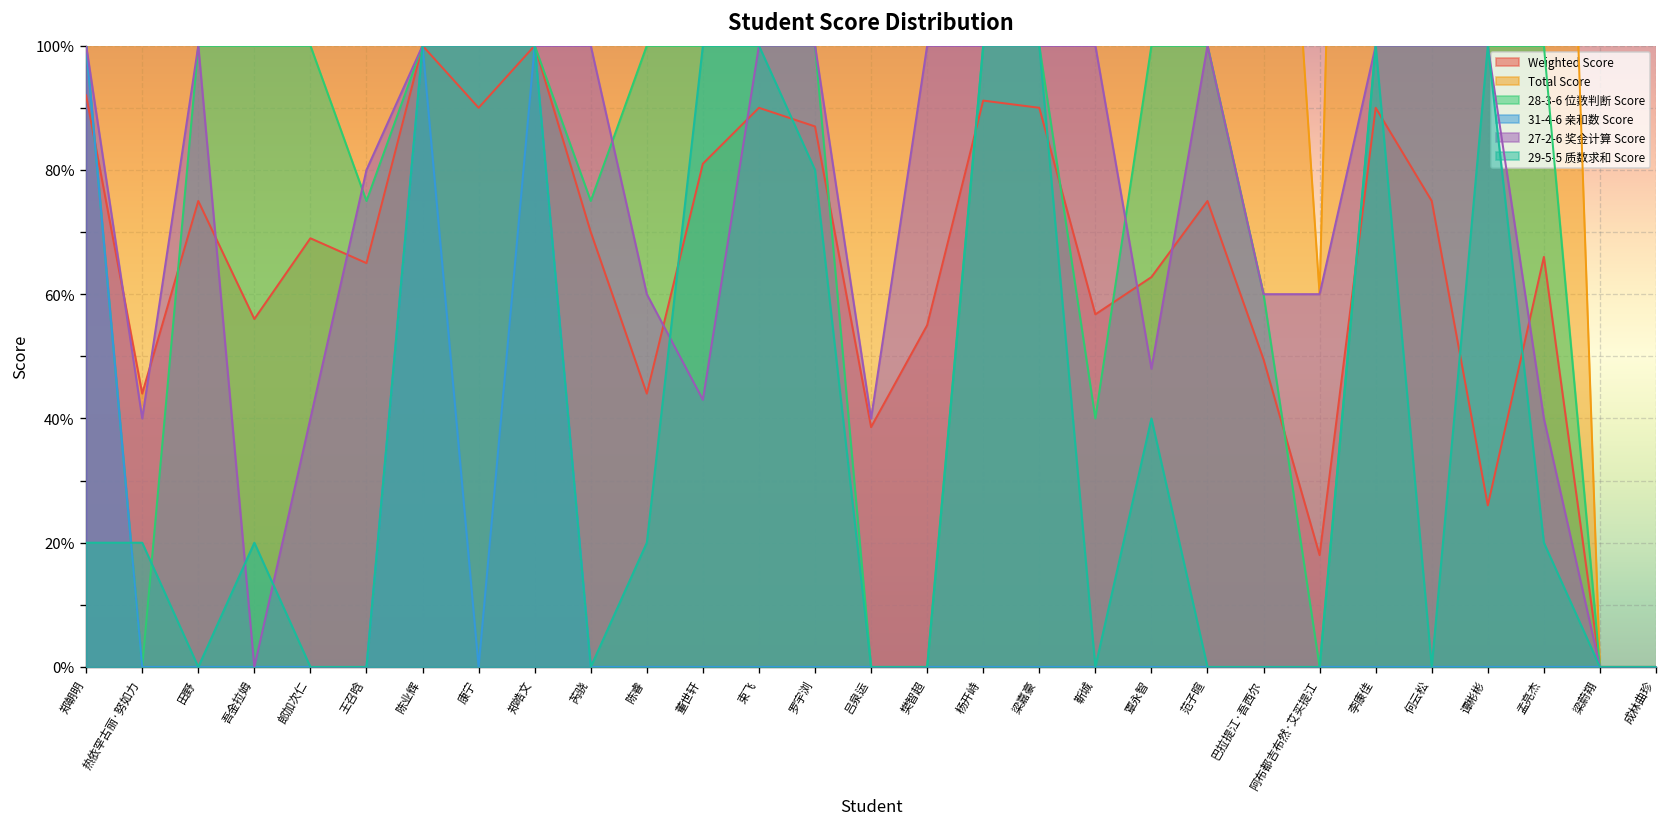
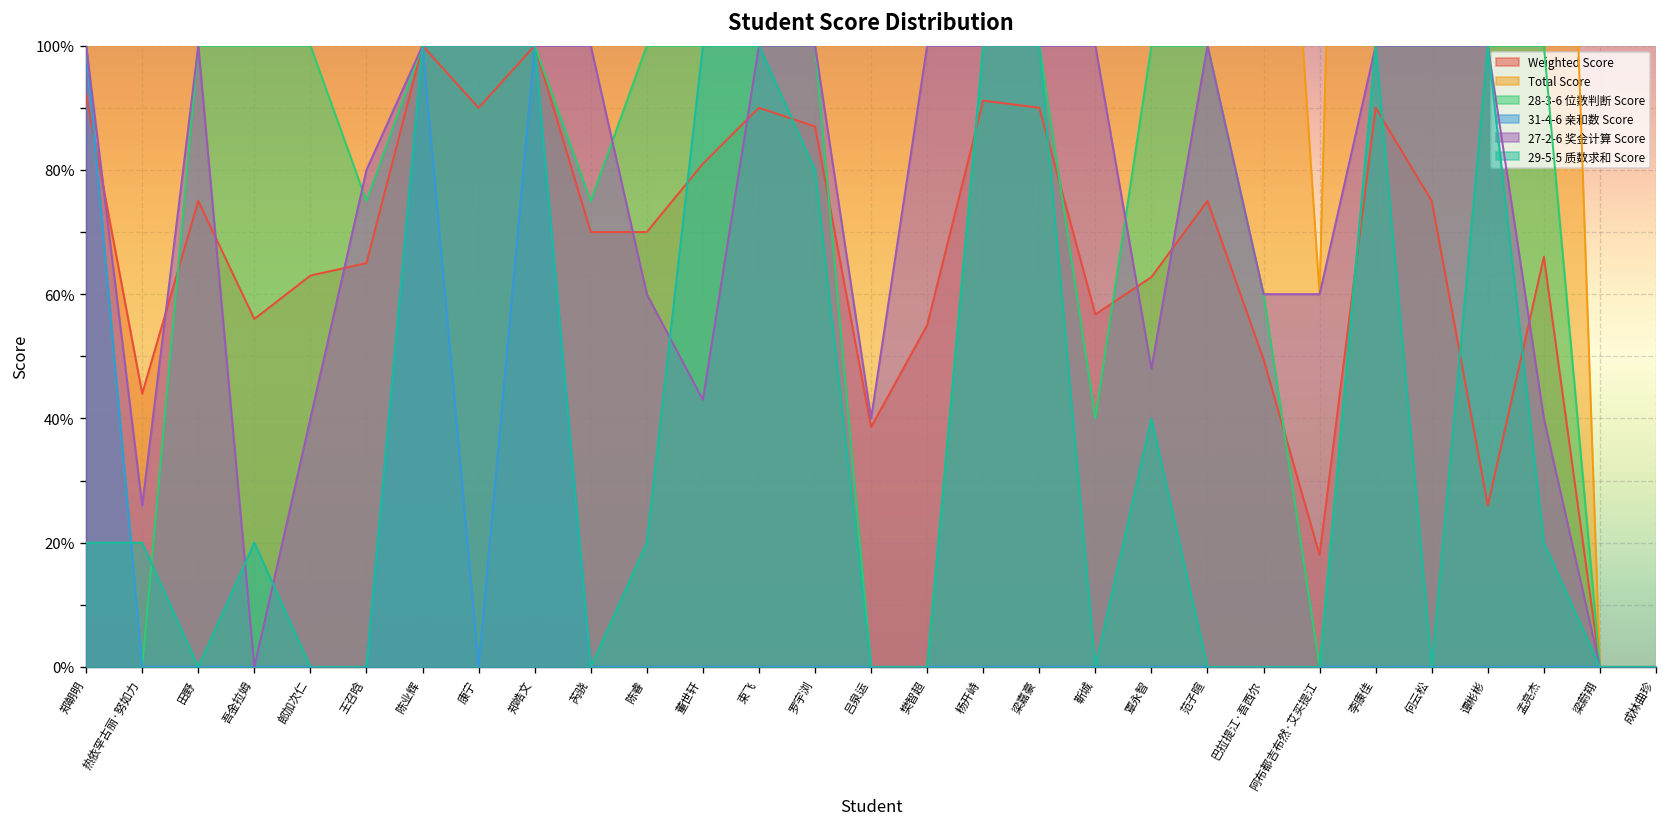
27-2-6 奖金计算 Score, 热依罕古丽·努如力: 40% -> 26%
Weighted Score, 郎加次仁: 69% -> 63%
Weighted Score, 陈睿: 44% -> 70%
